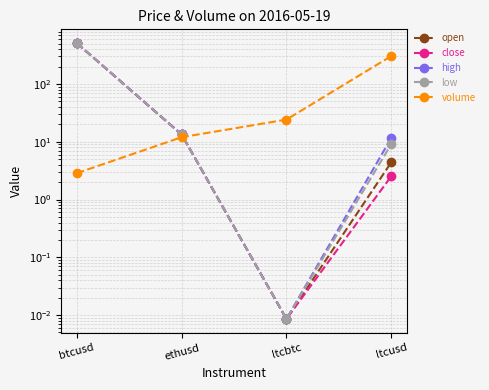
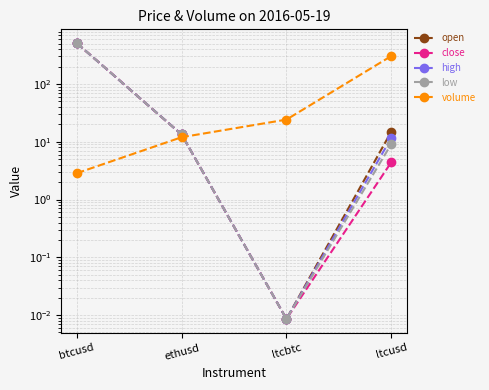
open, ltcusd: 4 -> 15
close, ltcusd: 3 -> 4
